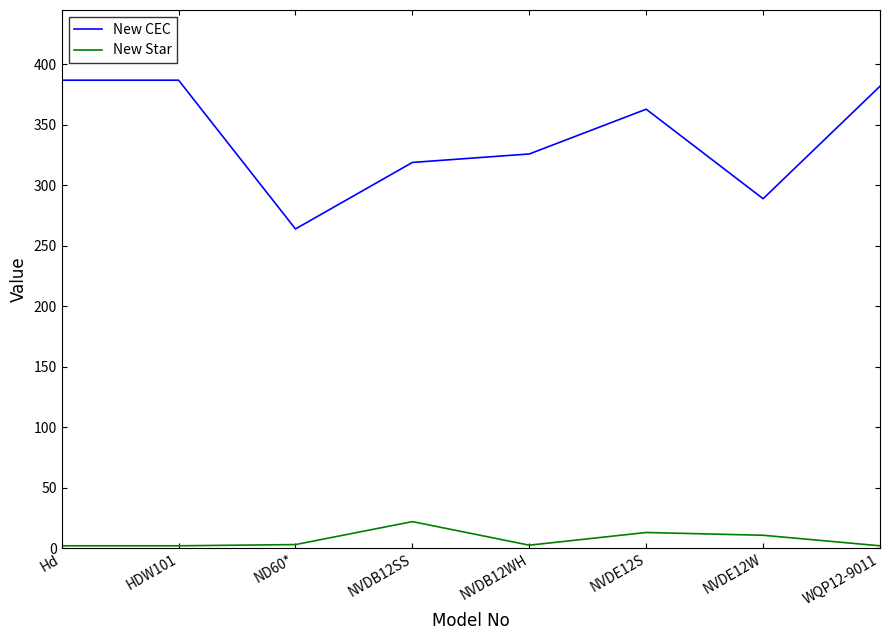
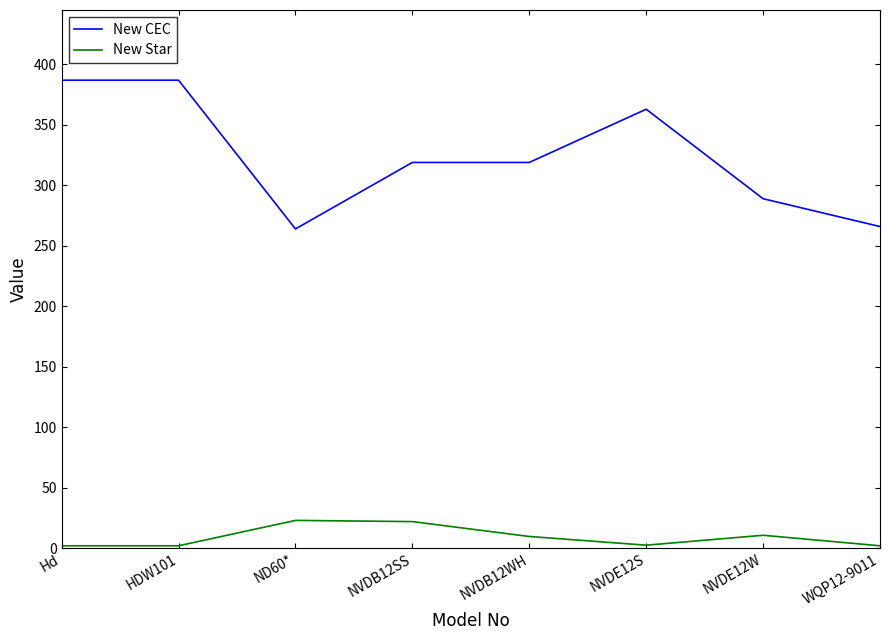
New Star, ND60*: 3 -> 23
New CEC, NVDB12WH: 326 -> 319
New Star, NVDB12WH: 3 -> 10
New Star, NVDE12S: 13 -> 3
New CEC, WQP12-9011: 382 -> 266
